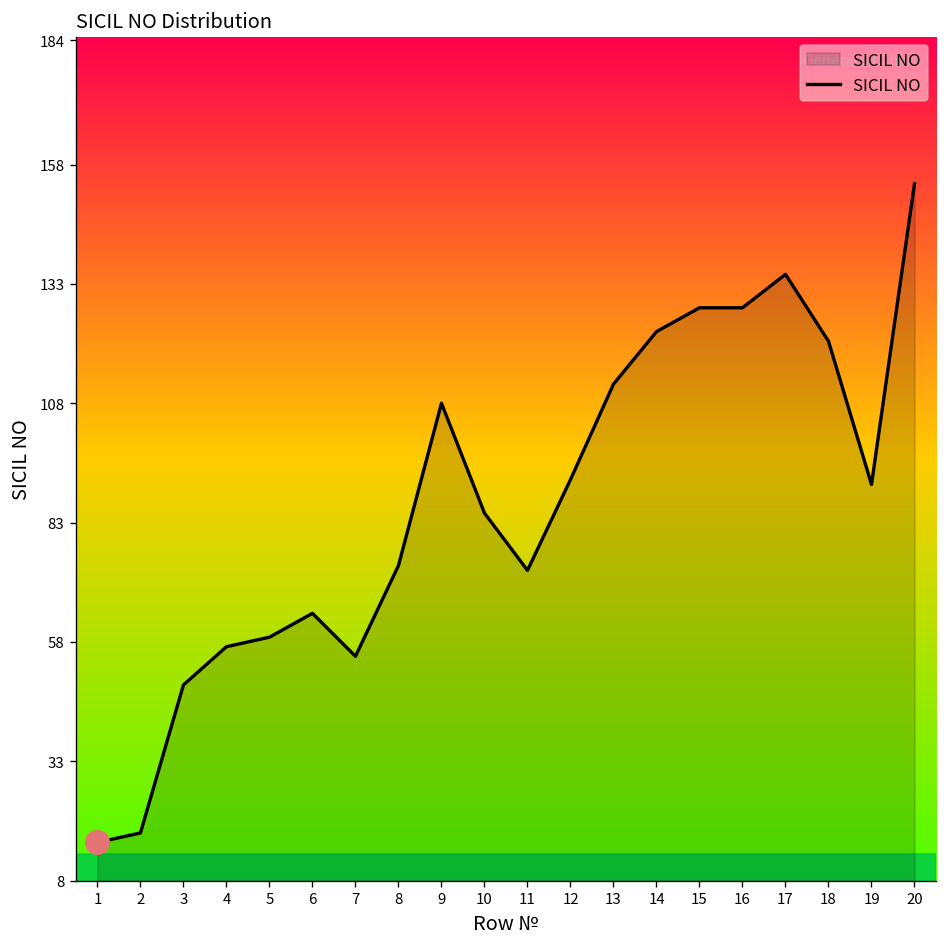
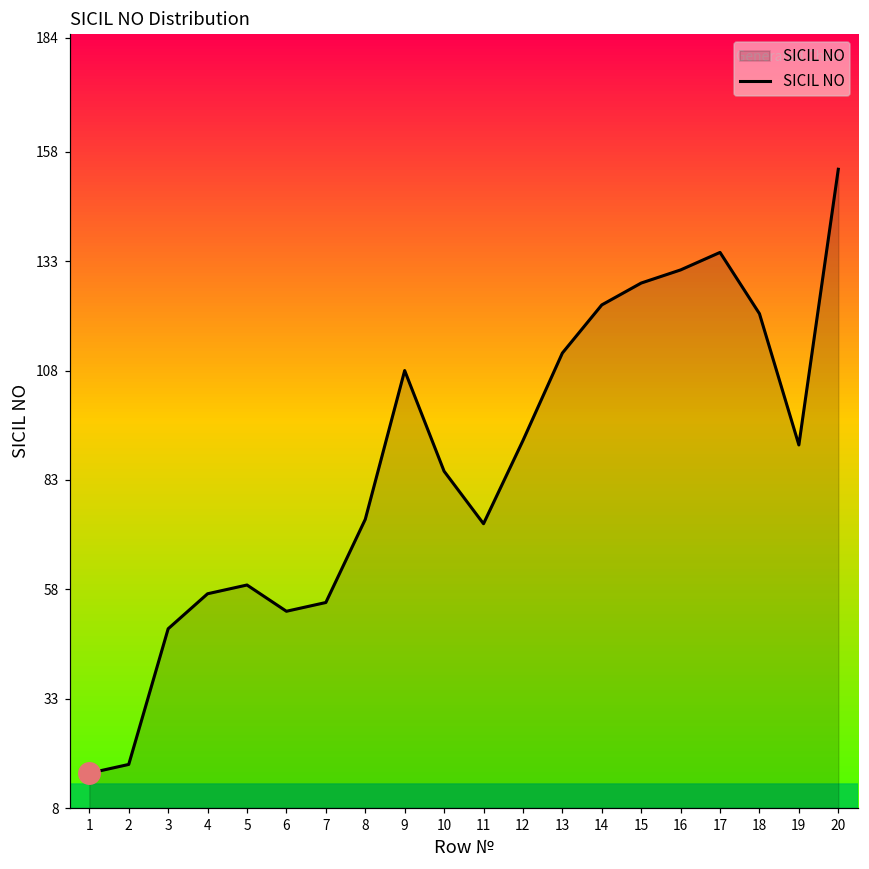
SICIL NO, 6: 64 -> 53
SICIL NO, 16: 128 -> 131
